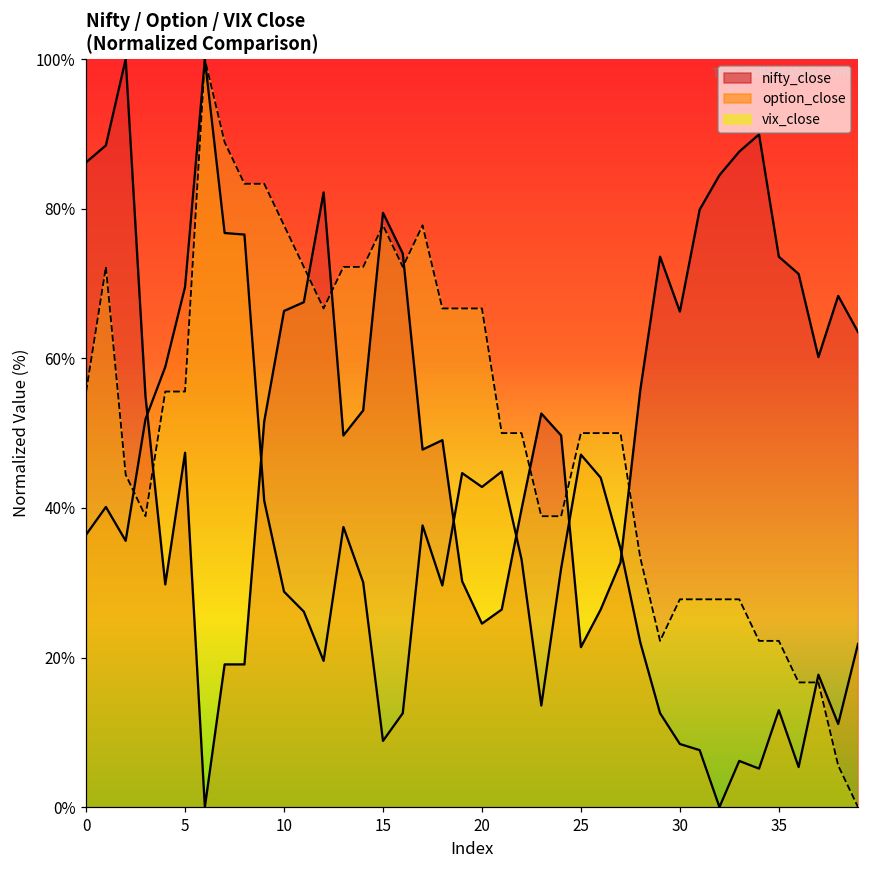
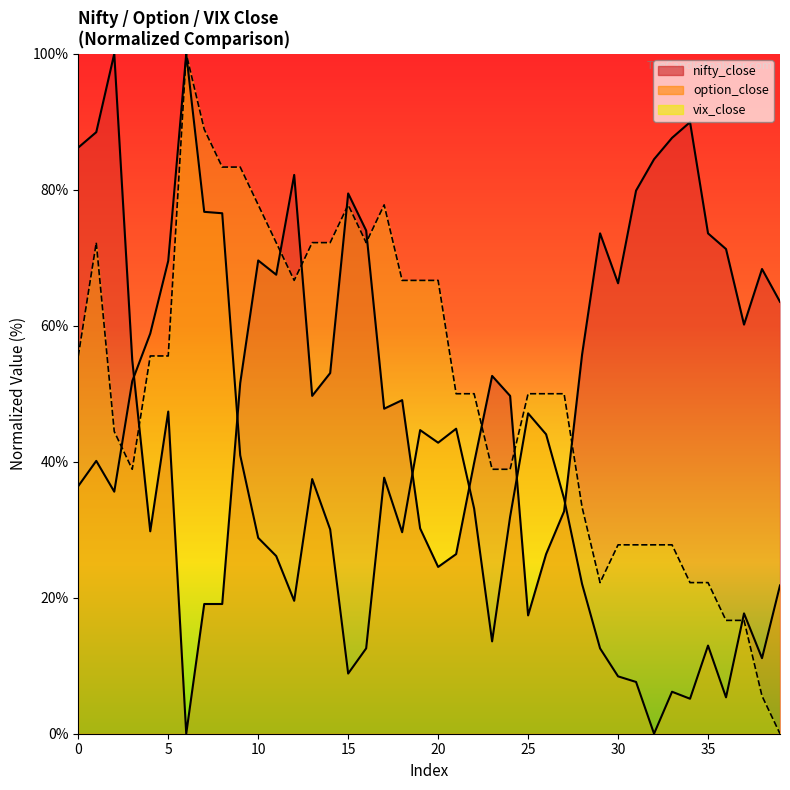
nifty_close, 10: 66% -> 70%
nifty_close, 25: 21% -> 17%
